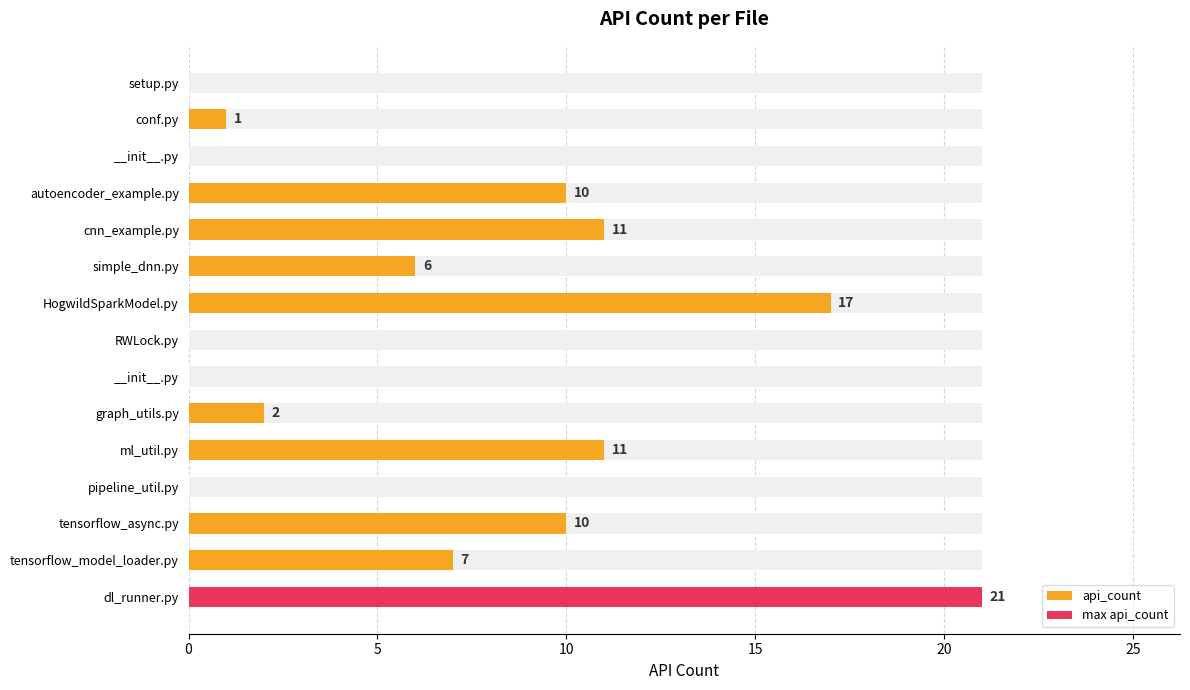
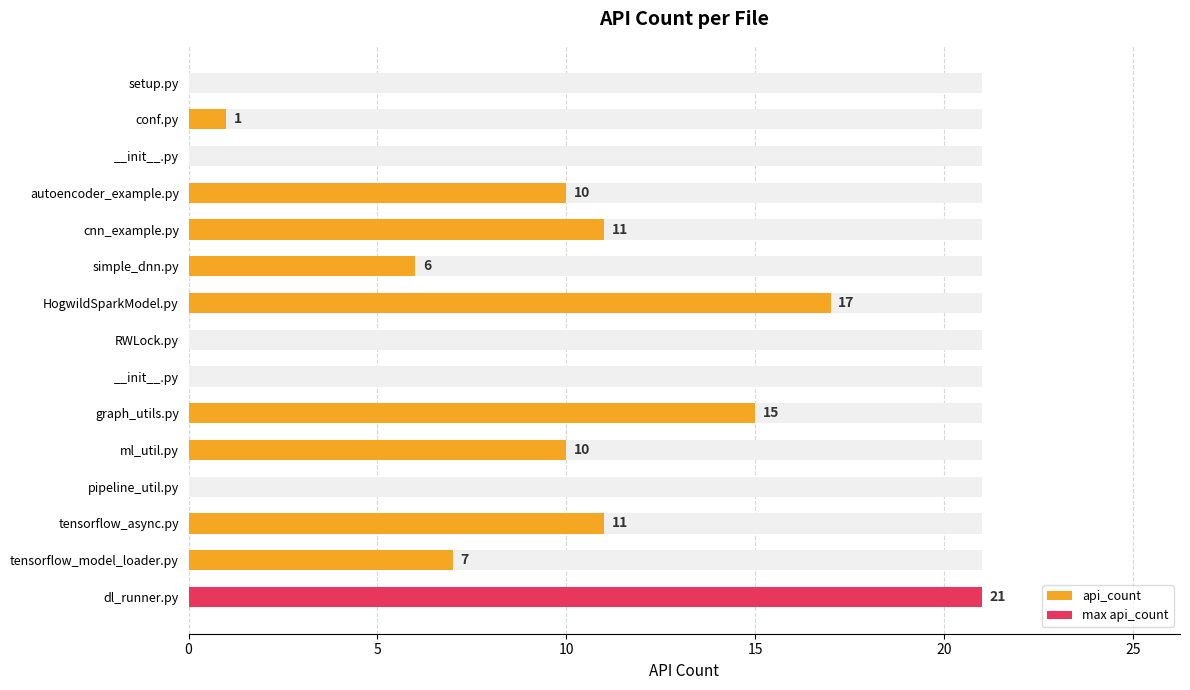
api_count, graph_utils.py: 2 -> 15
api_count, ml_util.py: 11 -> 10
api_count, tensorflow_async.py: 10 -> 11
